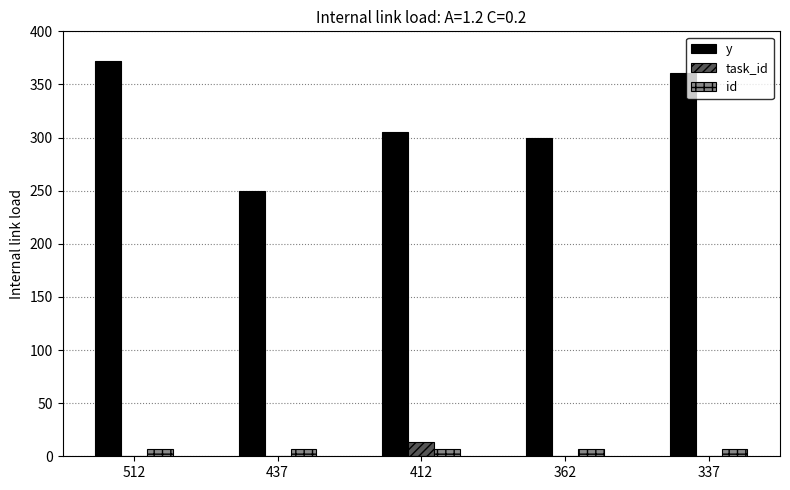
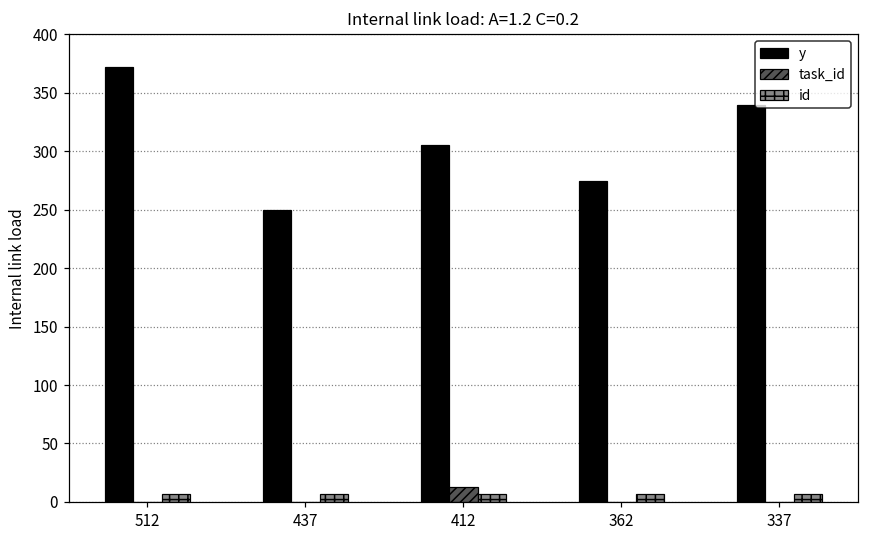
y, 362: 300 -> 275
y, 337: 361 -> 340
